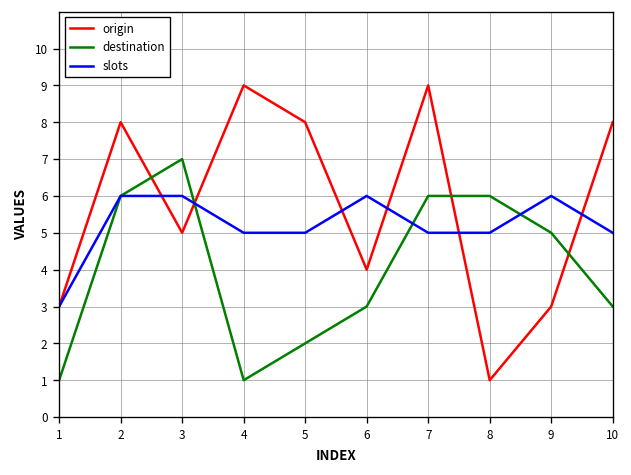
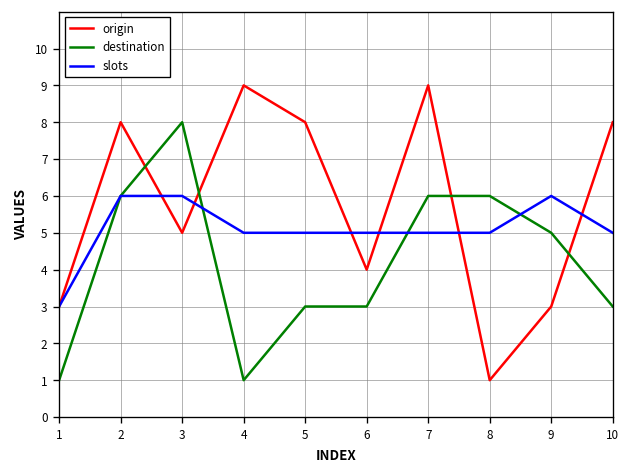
destination, 3: 7 -> 8
destination, 5: 2 -> 3
slots, 6: 6 -> 5
